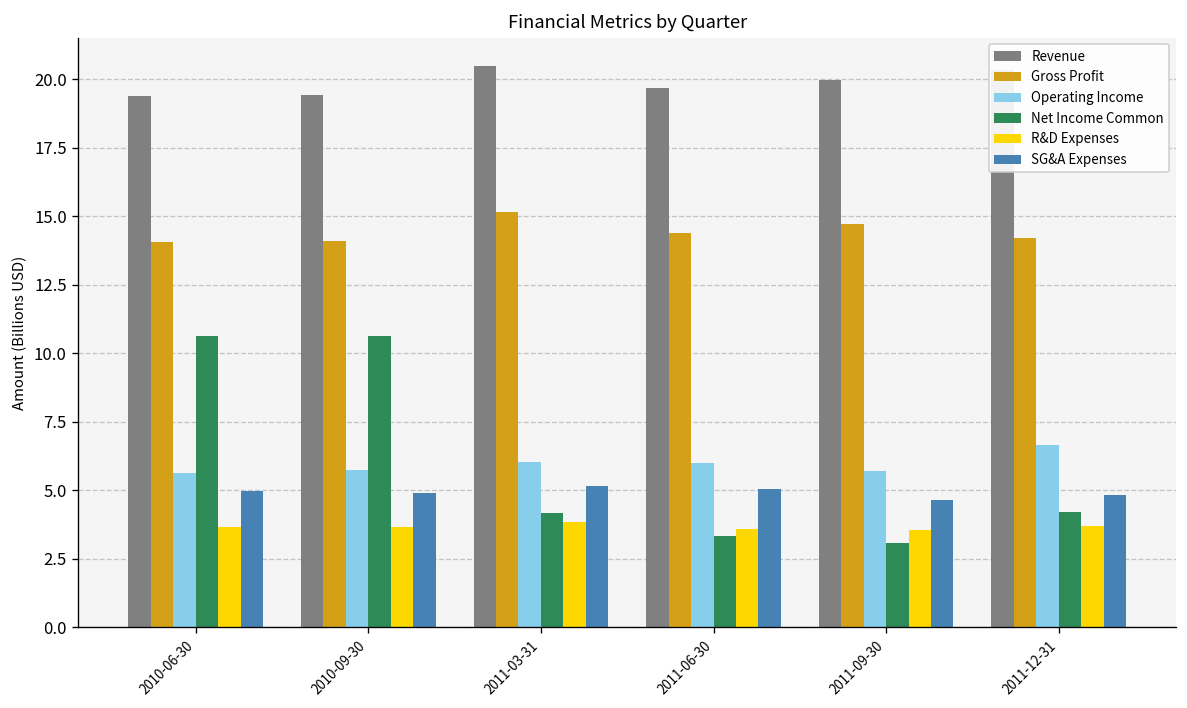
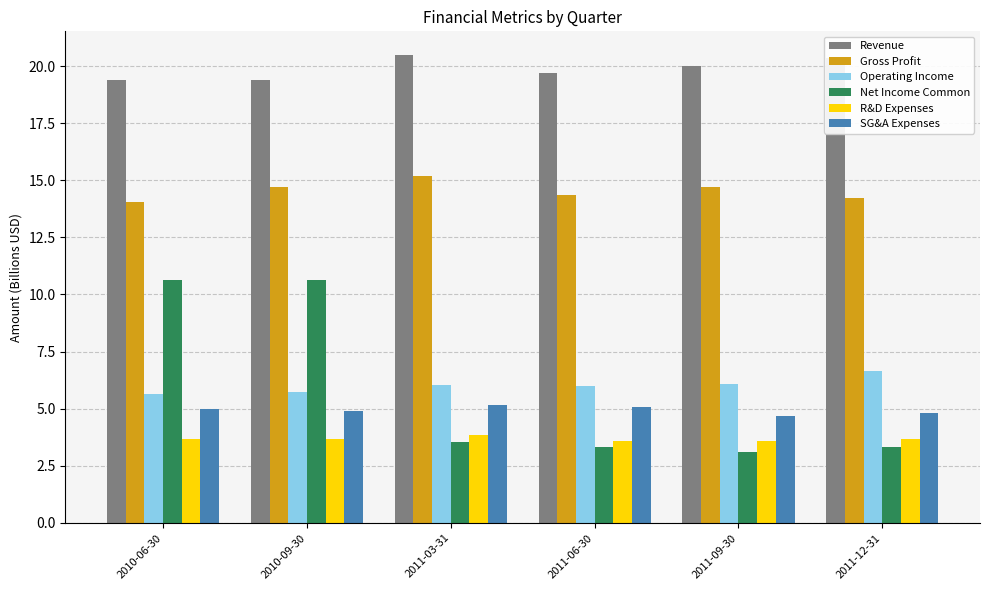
Gross Profit, 2010-09-30: 14.1 -> 14.7
Net Income Common, 2011-03-31: 4.2 -> 3.6
Operating Income, 2011-09-30: 5.7 -> 6.1
Net Income Common, 2011-12-31: 4.2 -> 3.3
